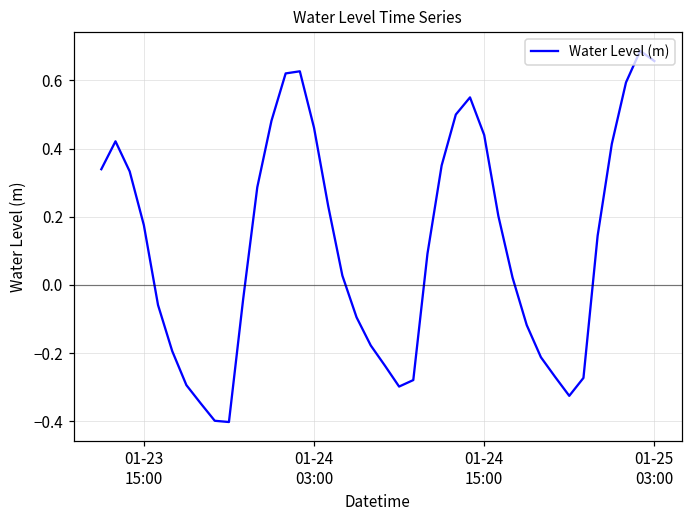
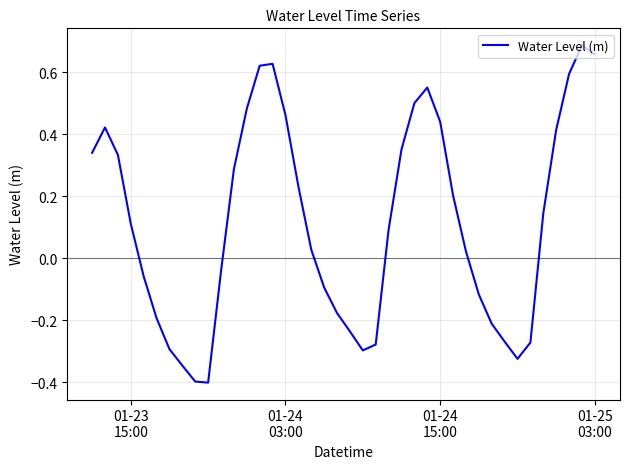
01-23 15:00: 0.18 -> 0.11
